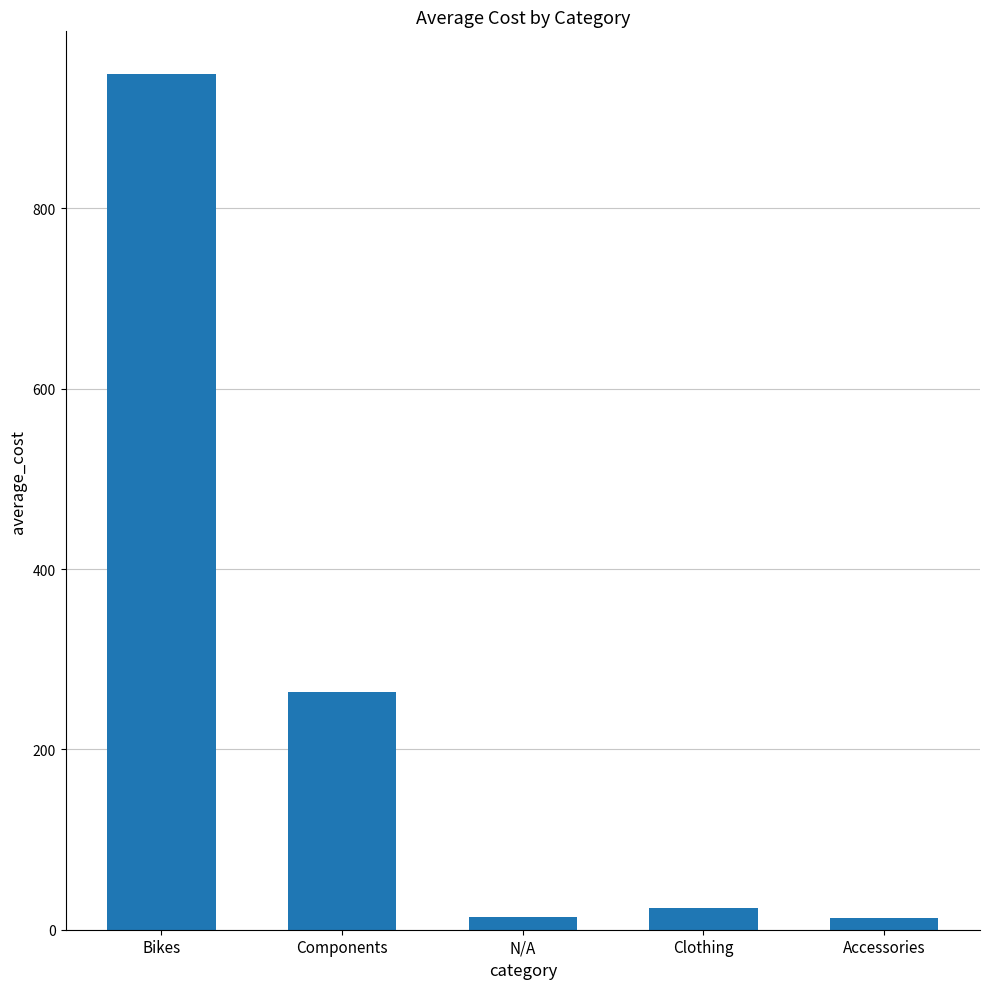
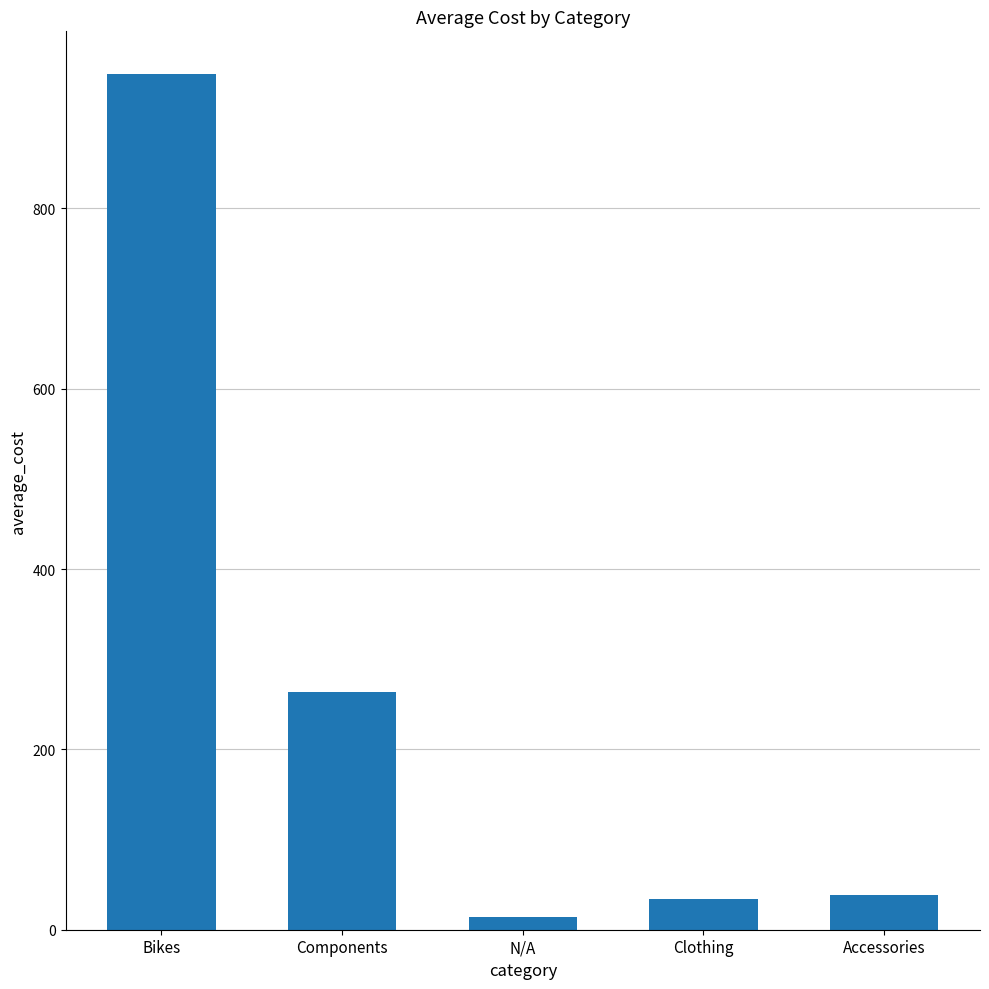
Clothing: 20 -> 30
Accessories: 10 -> 40
